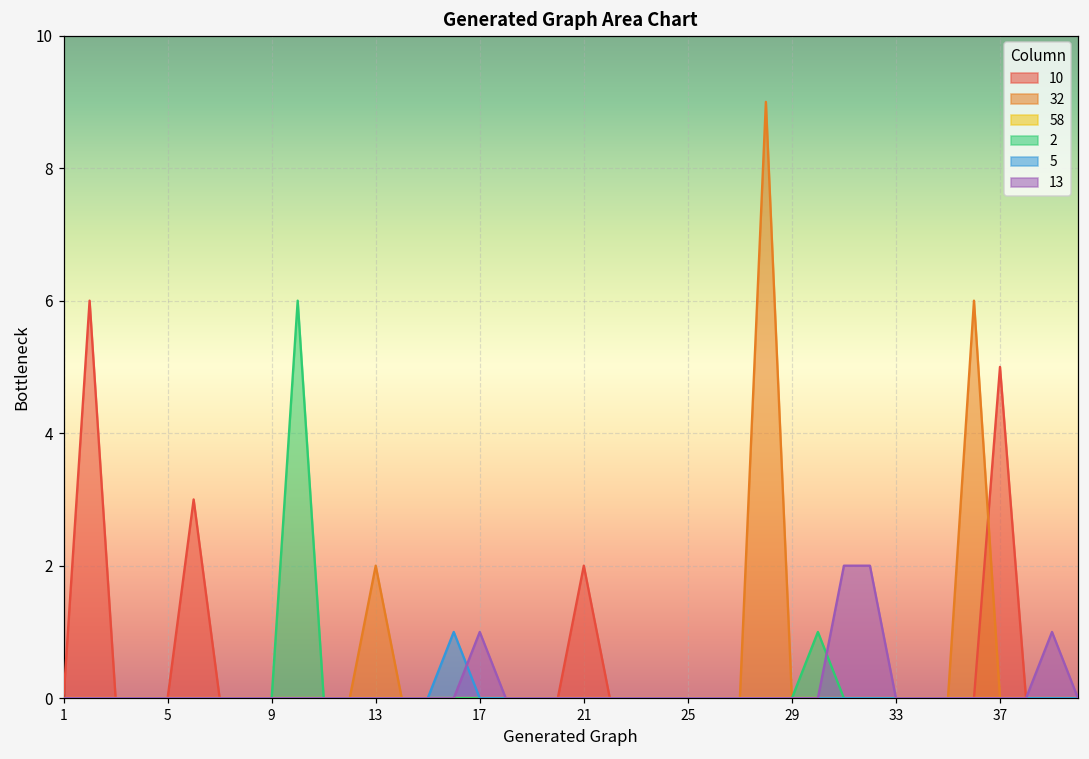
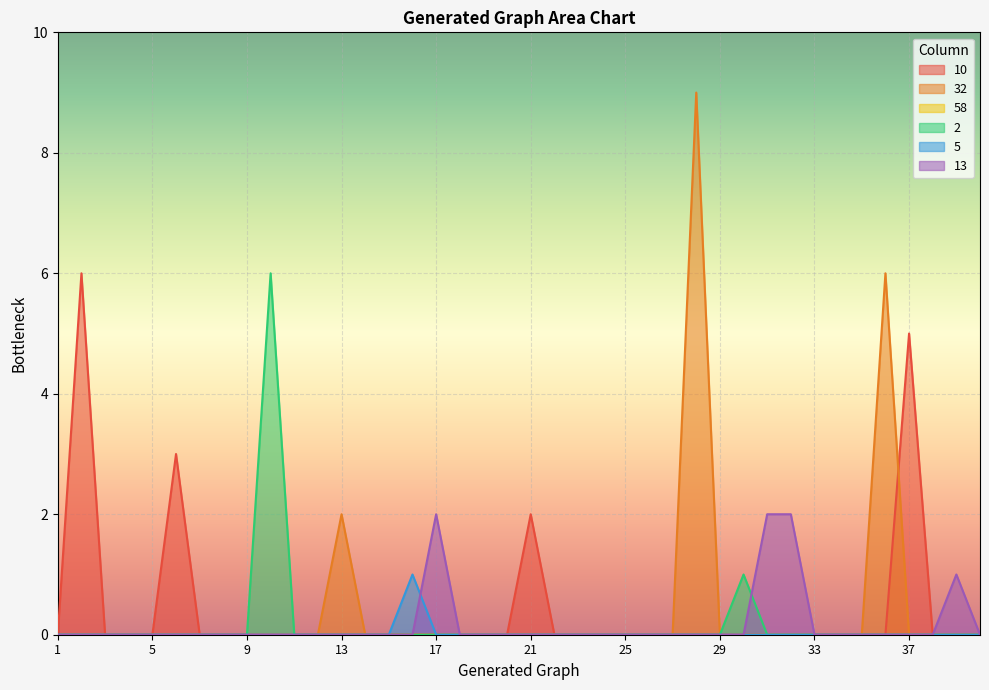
13, 17: 1 -> 2
